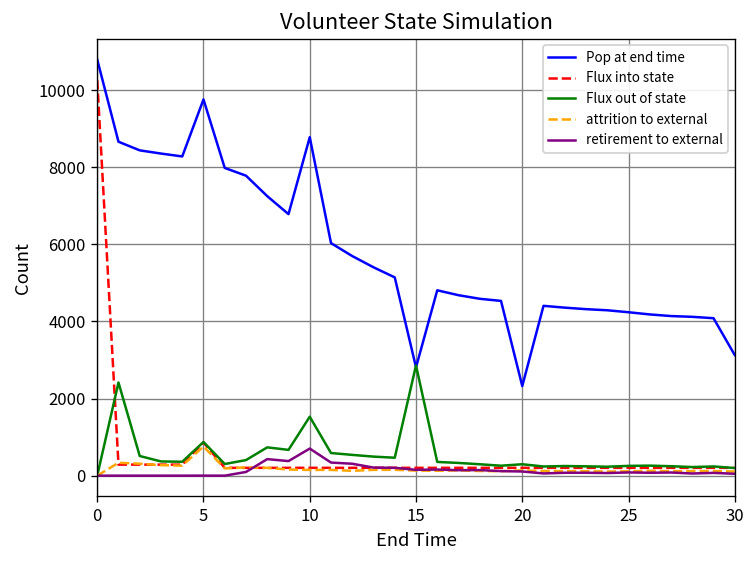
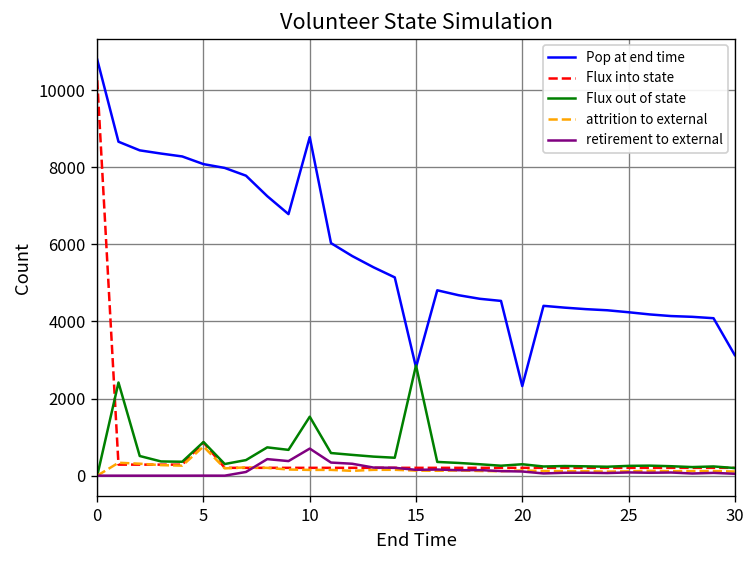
Pop at end time, 5: 9800 -> 8100
